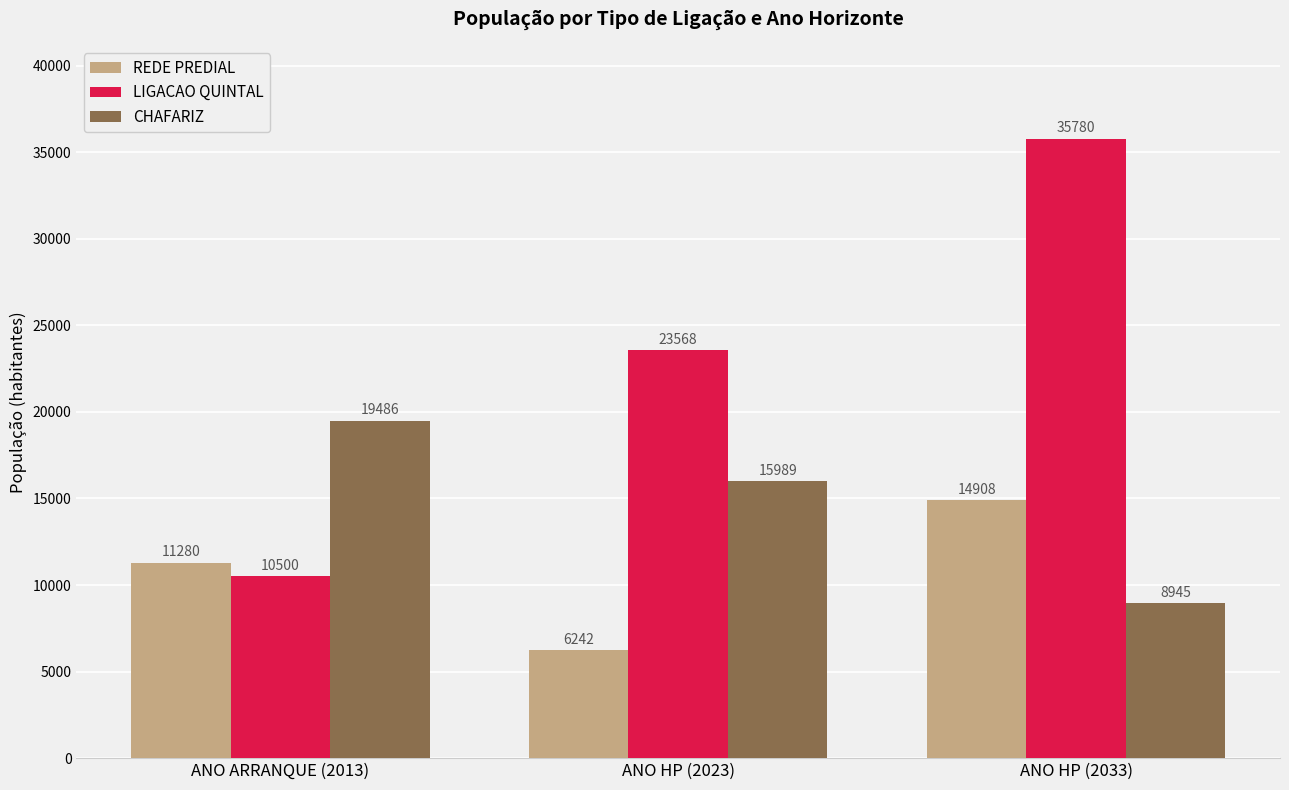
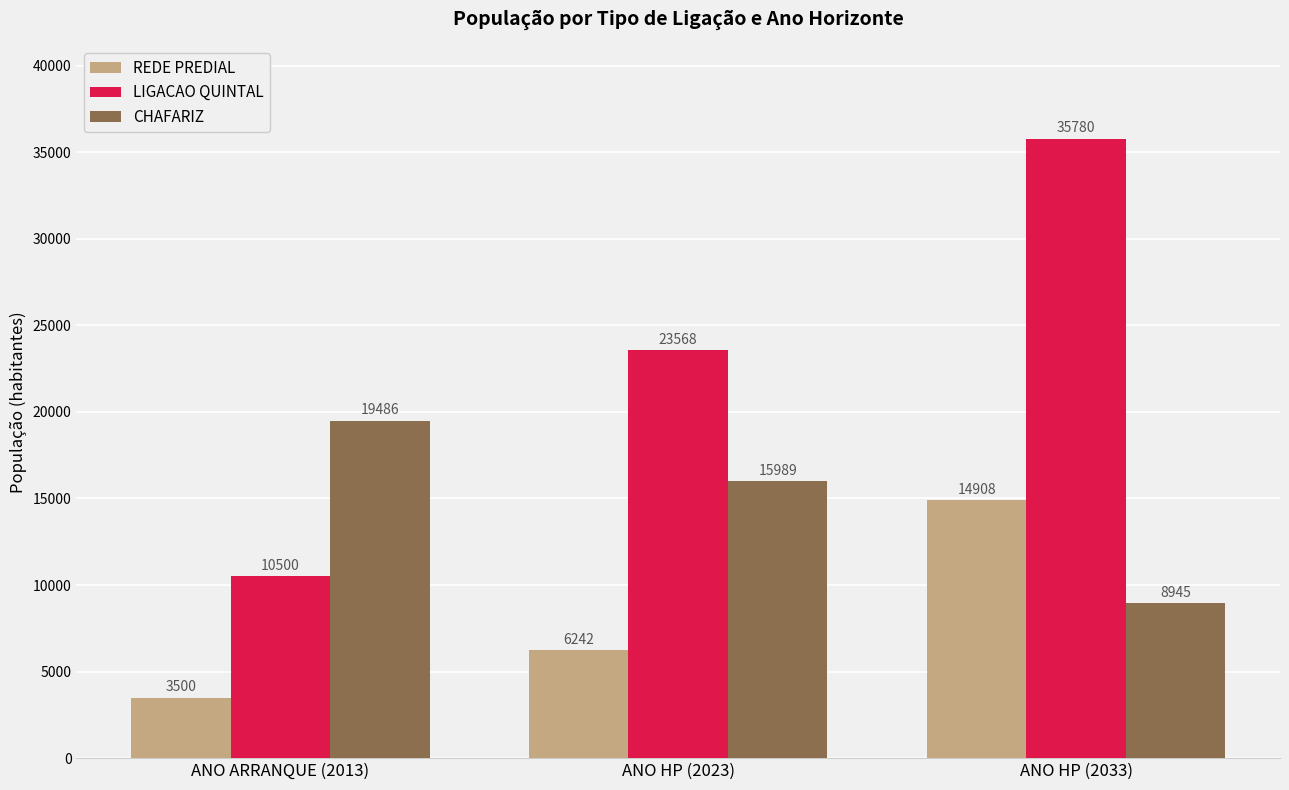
REDE PREDIAL, ANO ARRANQUE (2013): 11280 -> 3500
